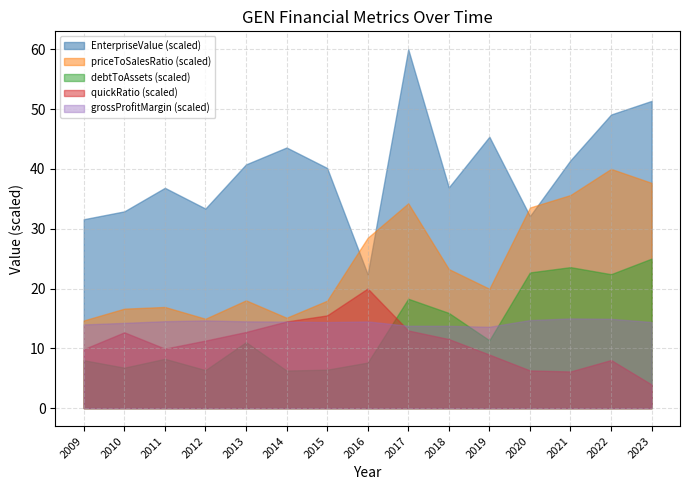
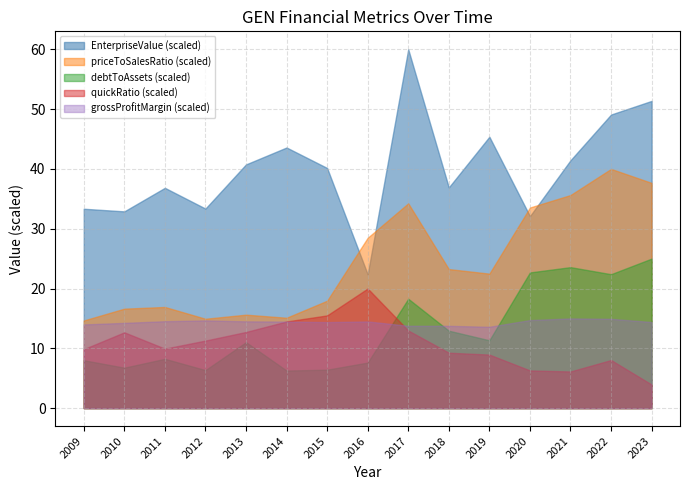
EnterpriseValue (scaled), 2009: 32 -> 33
priceToSalesRatio (scaled), 2013: 18 -> 16
debtToAssets (scaled), 2018: 16 -> 13
quickRatio (scaled), 2018: 12 -> 9
priceToSalesRatio (scaled), 2019: 20 -> 22
